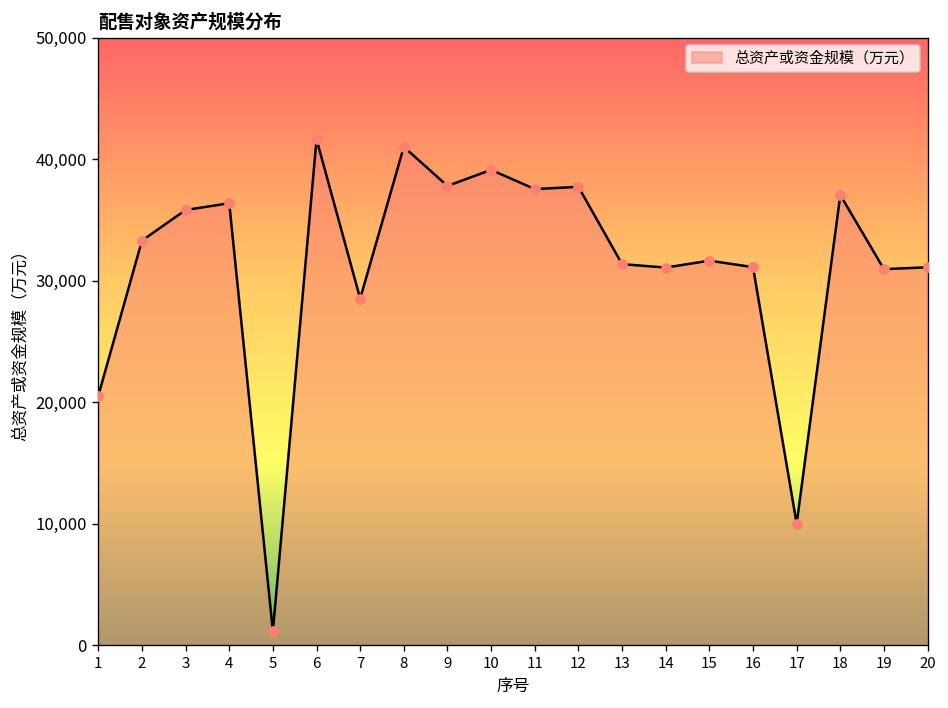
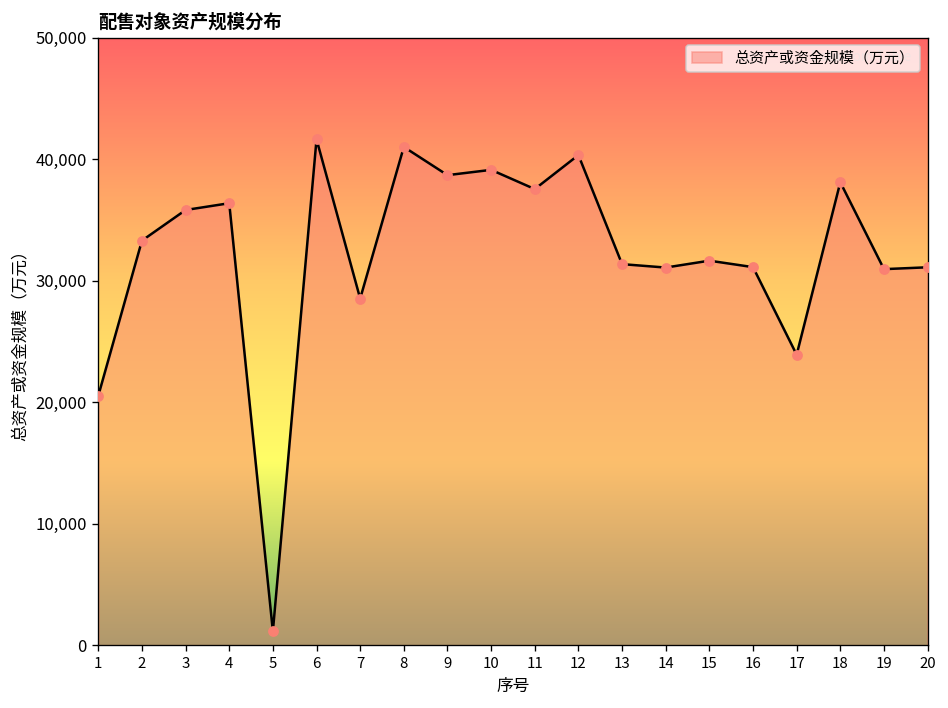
9: 37,800 -> 38,700
12: 37,700 -> 40,300
17: 10,000 -> 23,900
18: 37,000 -> 38,100
